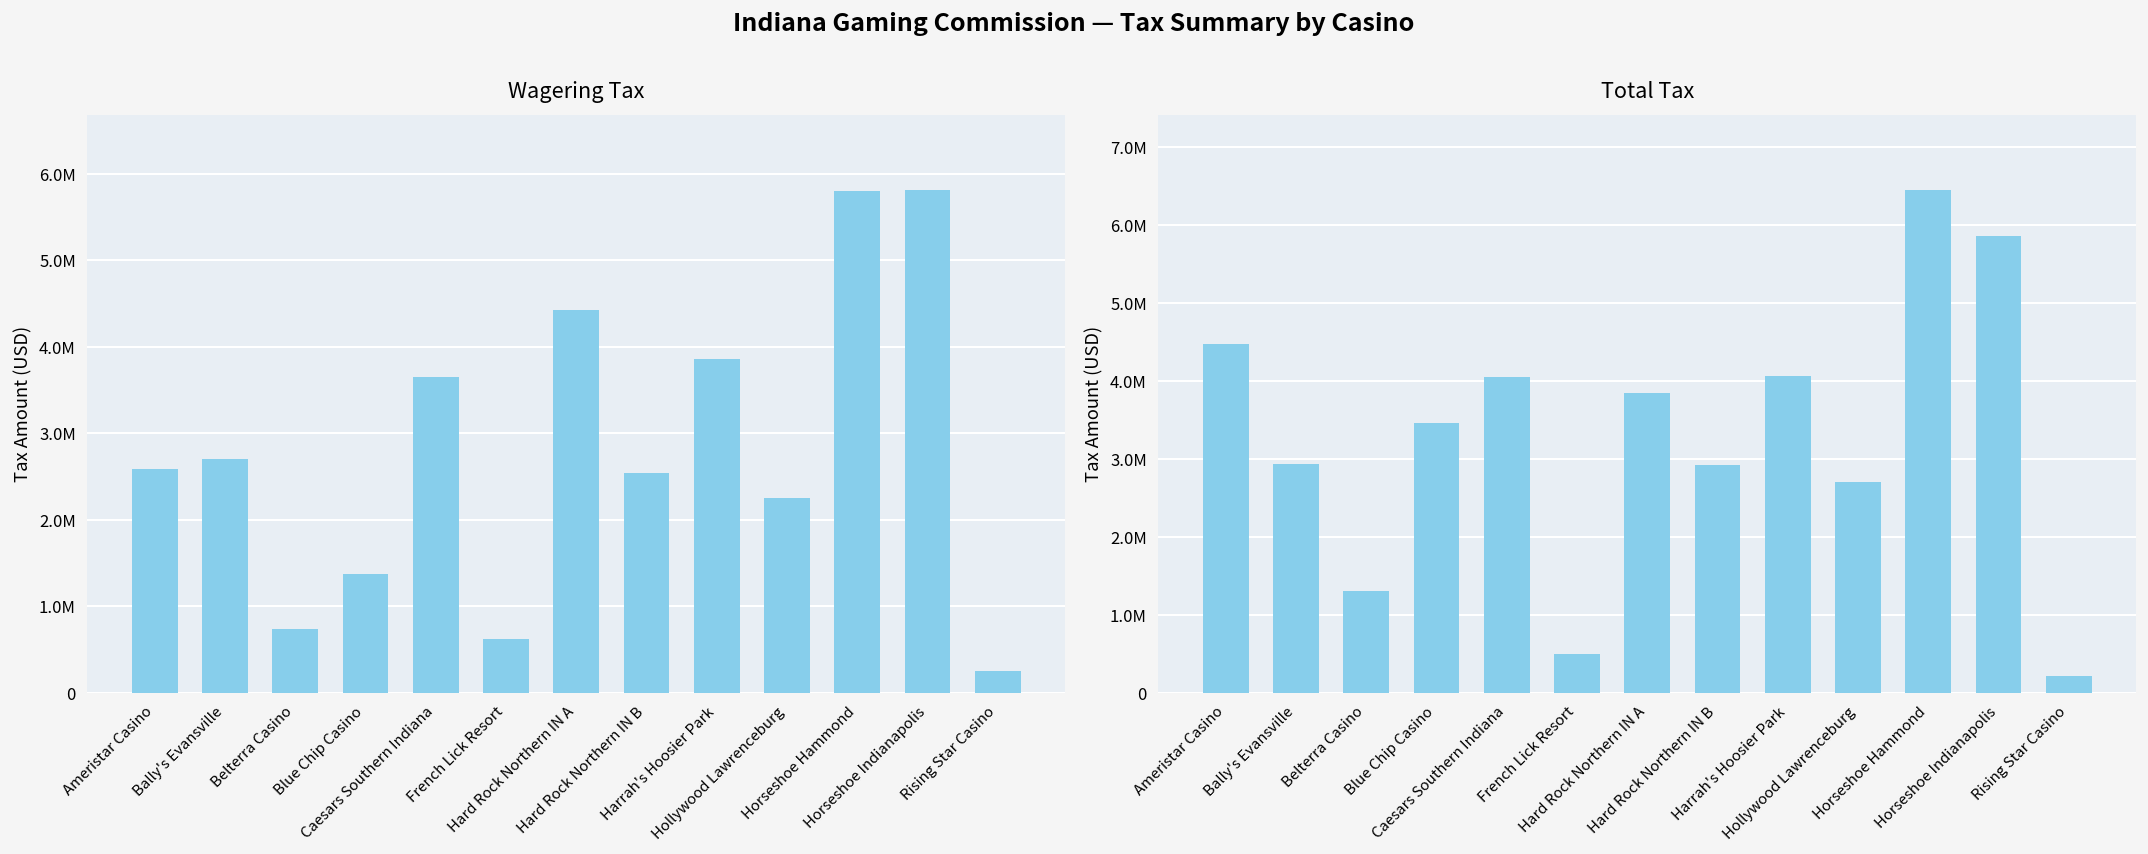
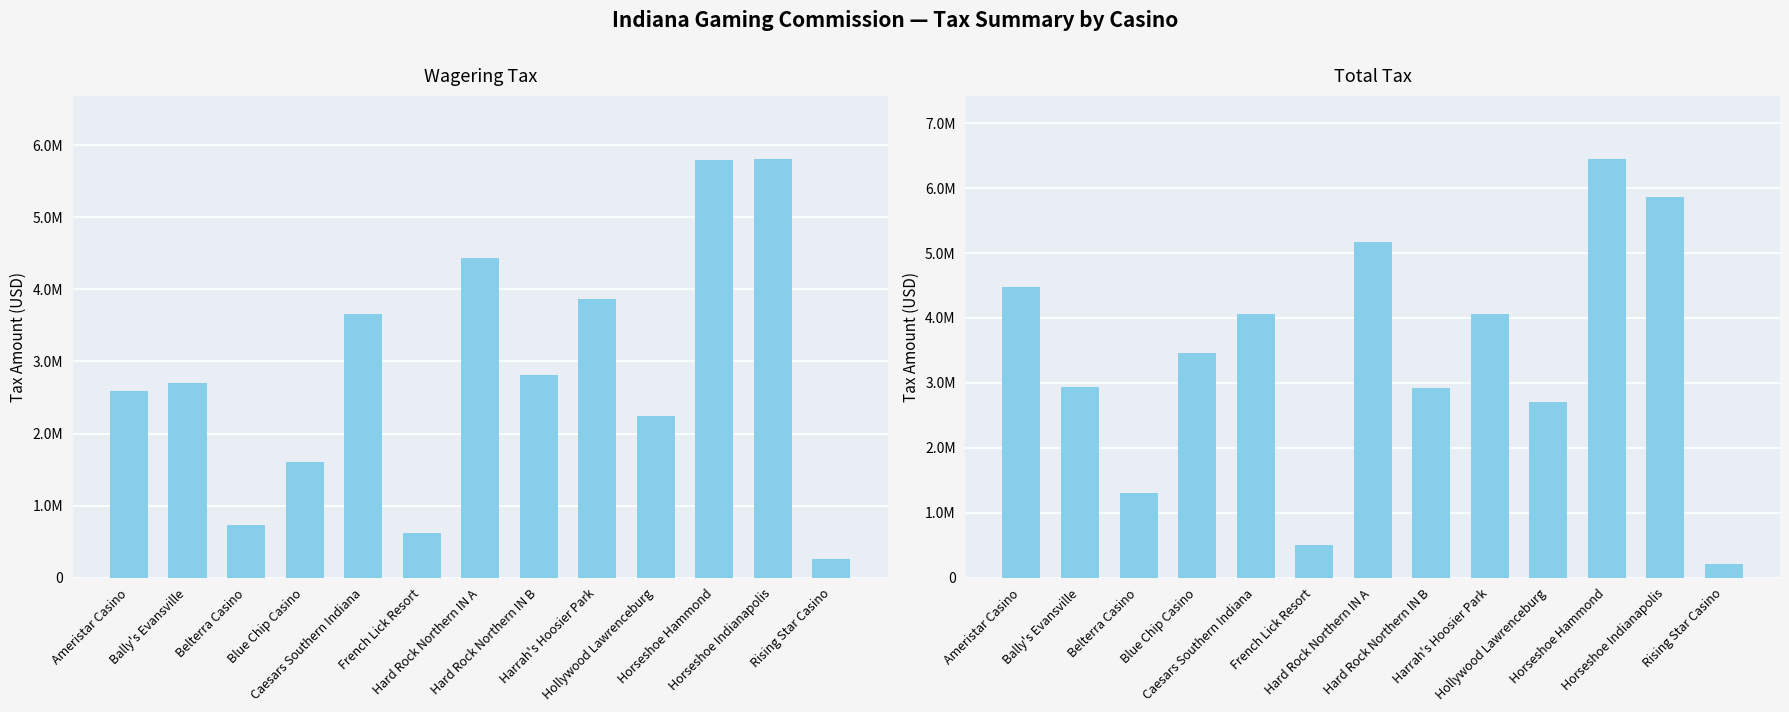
Wagering Tax, Blue Chip Casino: 1400000 -> 1600000
Wagering Tax, Hard Rock Northern IN B: 2500000 -> 2800000
Total Tax, Hard Rock Northern IN A: 3800000 -> 5200000
